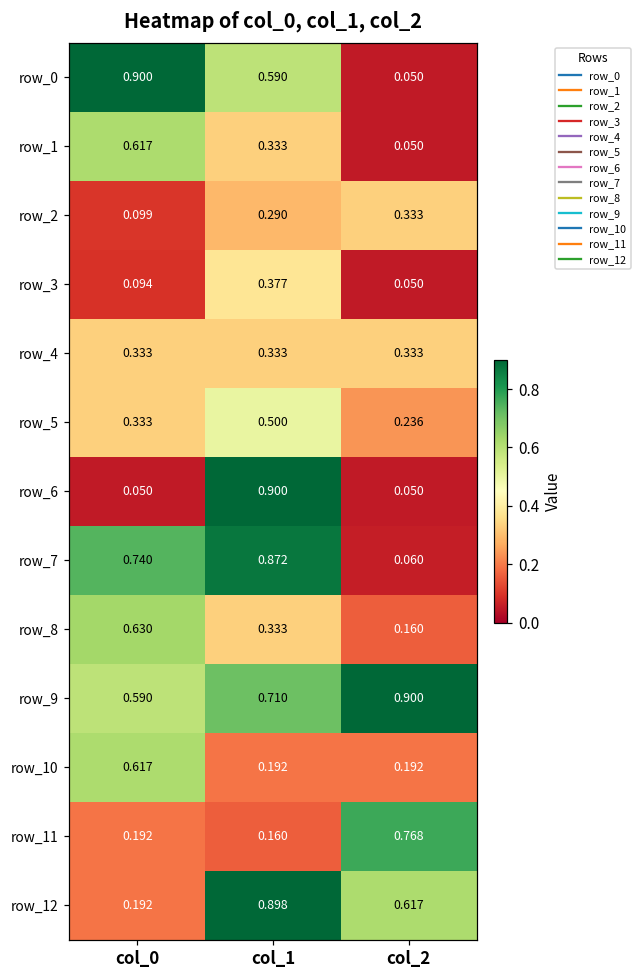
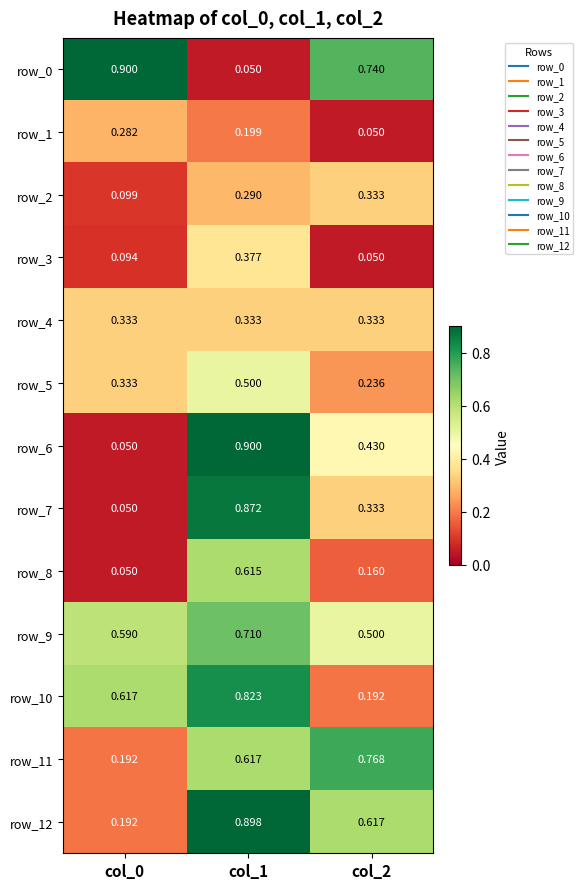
row_0, col_1: 0.590 -> 0.050
row_0, col_2: 0.050 -> 0.740
row_1, col_0: 0.617 -> 0.282
row_1, col_1: 0.333 -> 0.199
row_6, col_2: 0.050 -> 0.430
row_7, col_0: 0.740 -> 0.050
row_7, col_2: 0.060 -> 0.333
row_8, col_0: 0.630 -> 0.050
row_8, col_1: 0.333 -> 0.615
row_9, col_2: 0.900 -> 0.500
row_10, col_1: 0.192 -> 0.823
row_11, col_1: 0.160 -> 0.617
